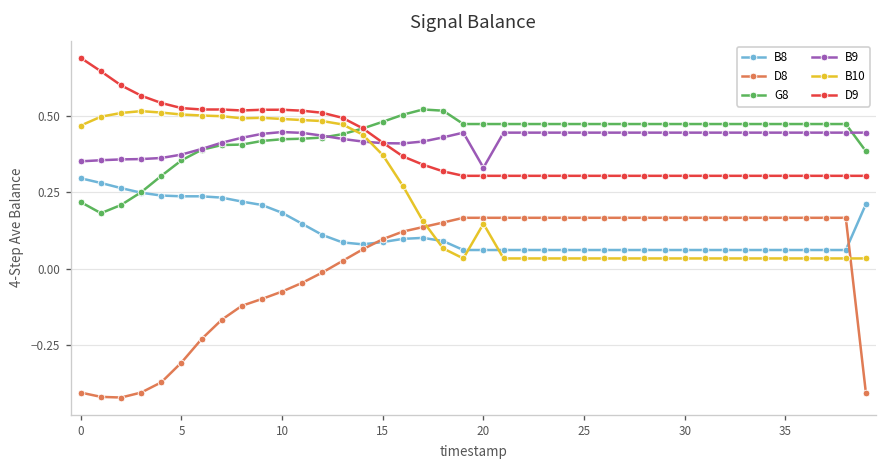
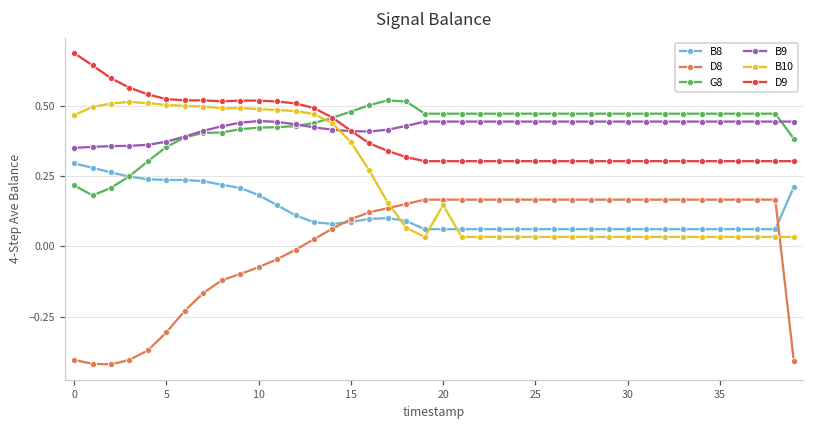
B9, 20: 0.33 -> 0.45
